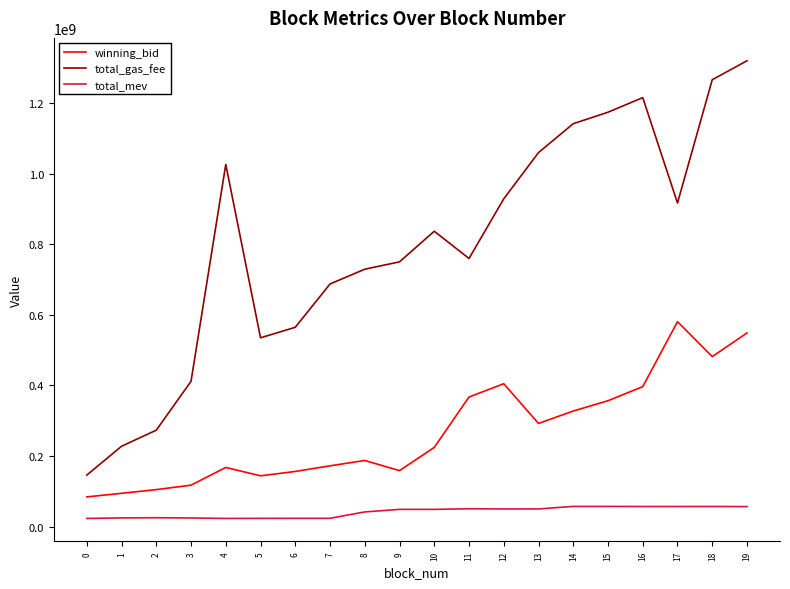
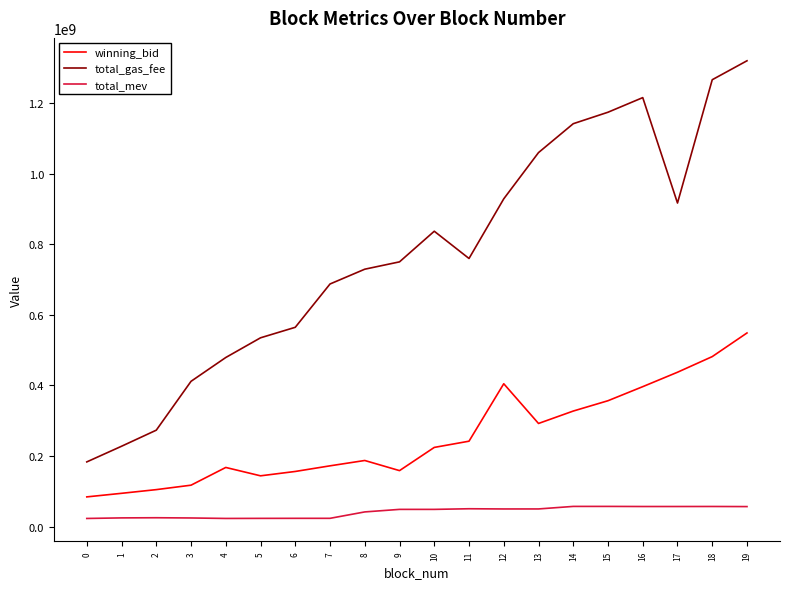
total_gas_fee, 0: 150000000 -> 180000000
total_gas_fee, 4: 1030000000 -> 480000000
winning_bid, 11: 370000000 -> 240000000
winning_bid, 17: 580000000 -> 440000000
